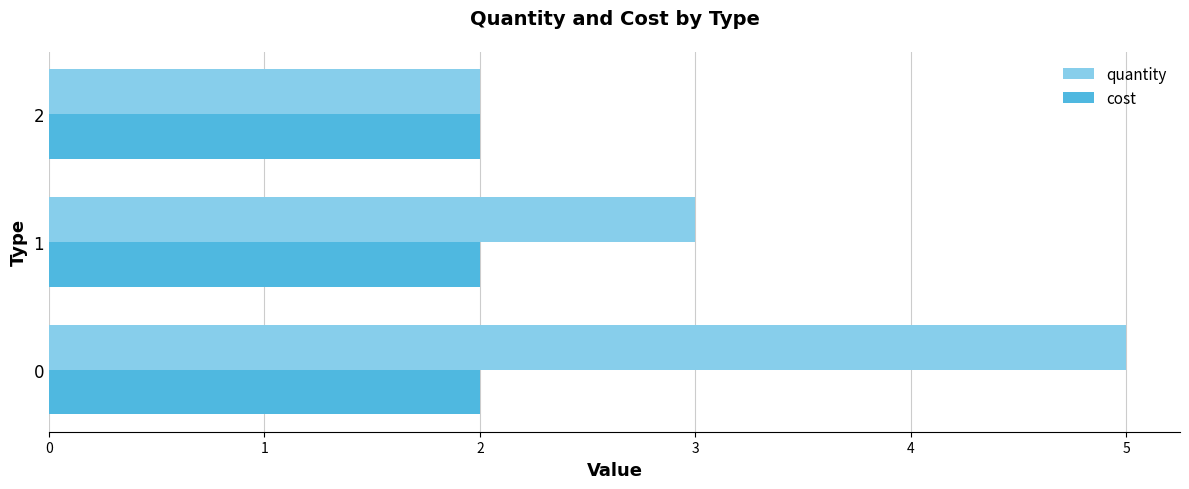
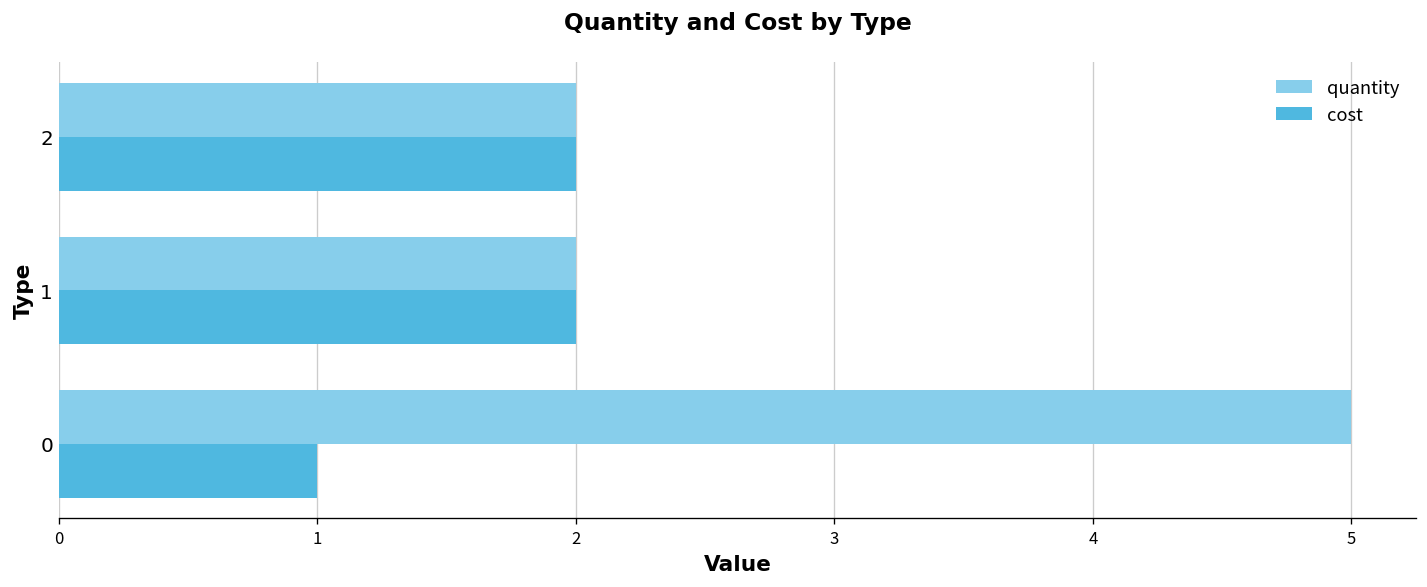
quantity, 1: 3 -> 2
cost, 0: 2 -> 1
